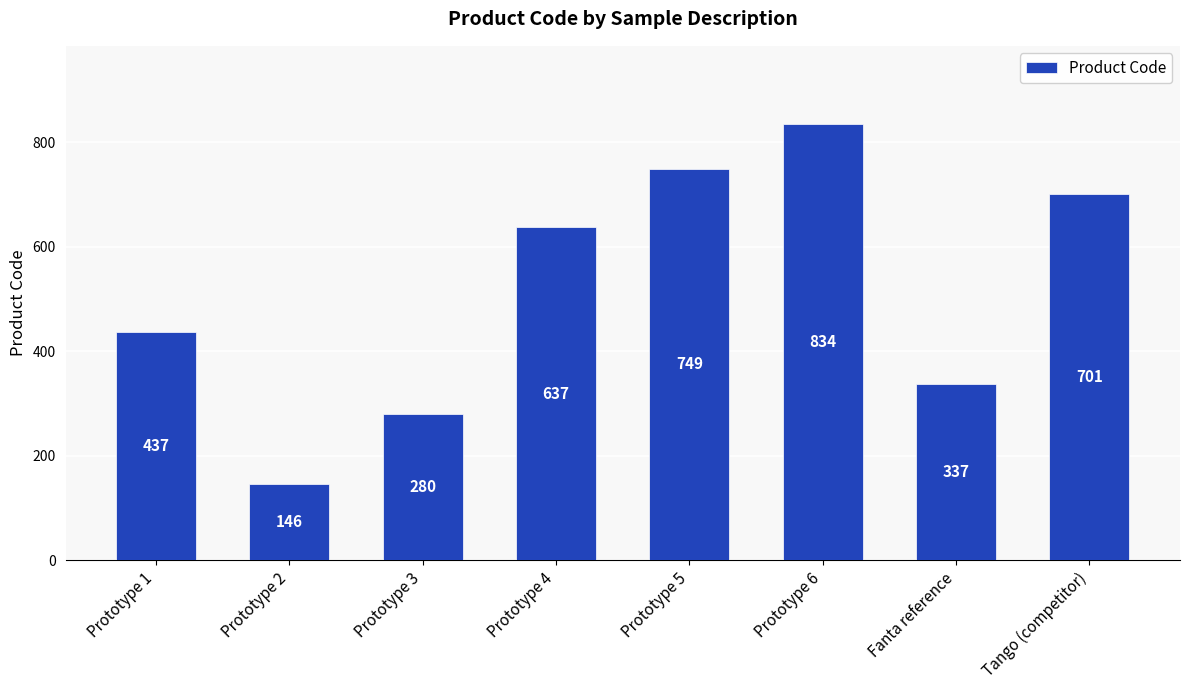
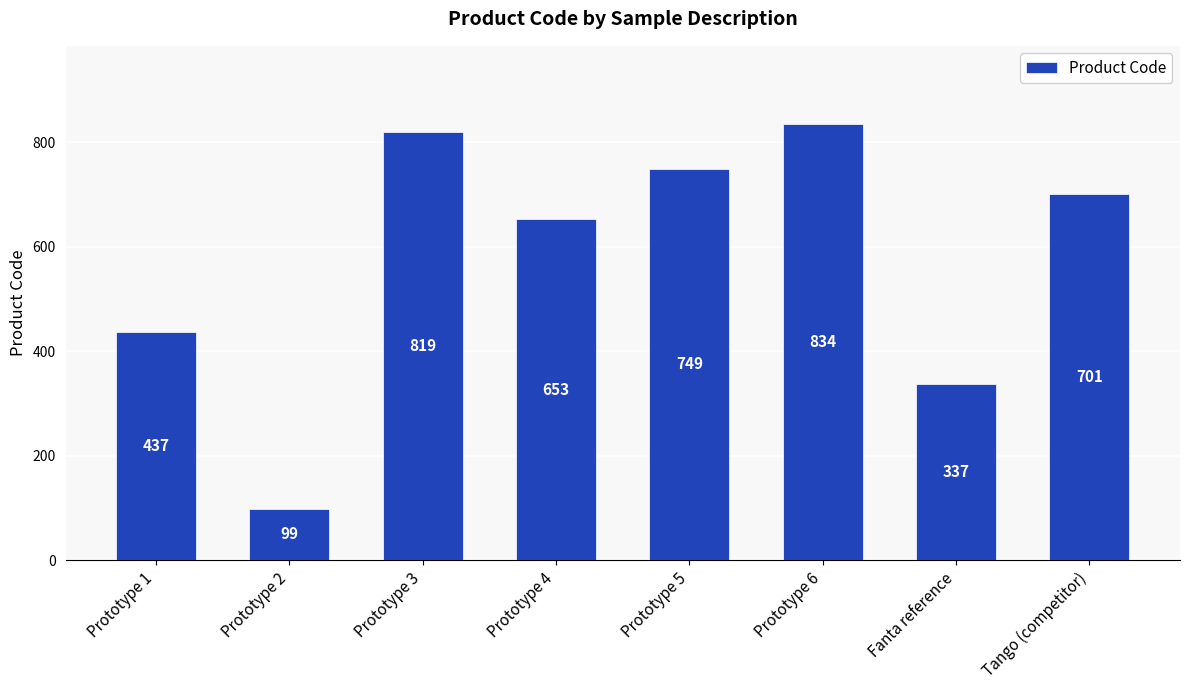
Prototype 2: 146 -> 99
Prototype 3: 280 -> 819
Prototype 4: 637 -> 653
